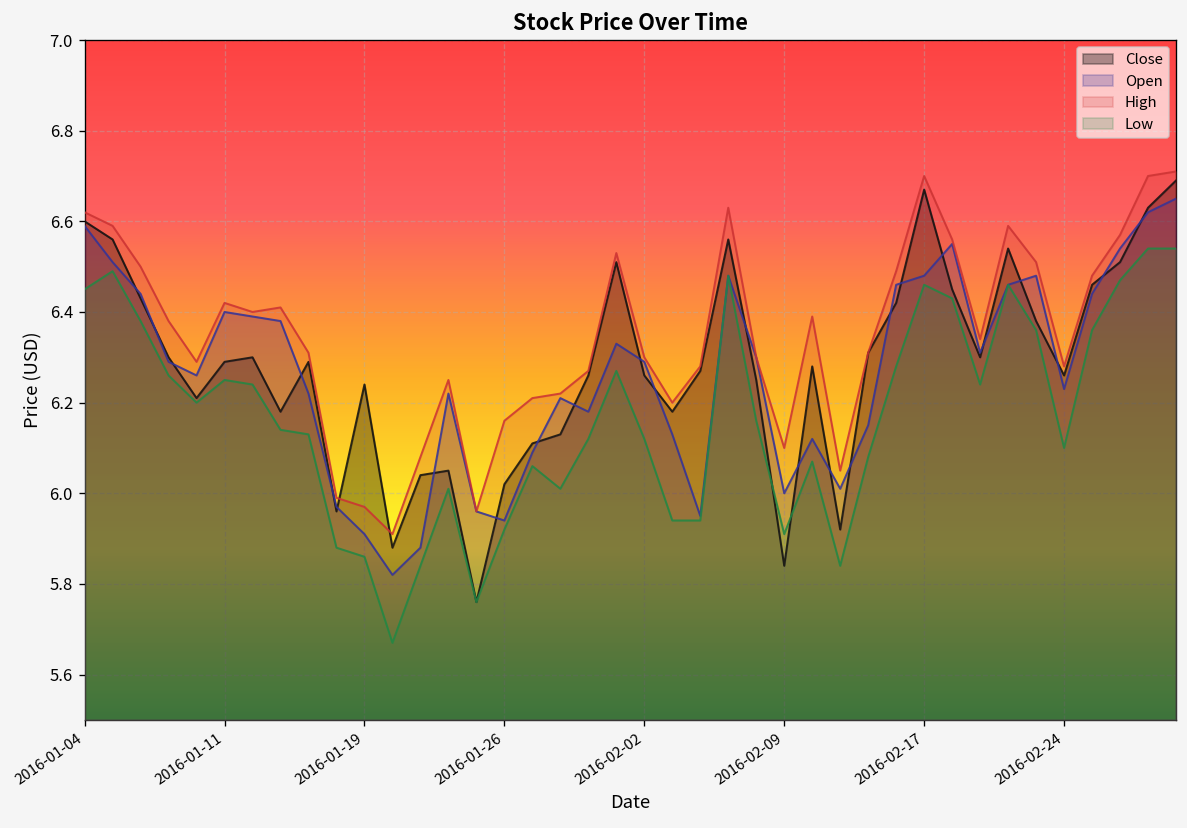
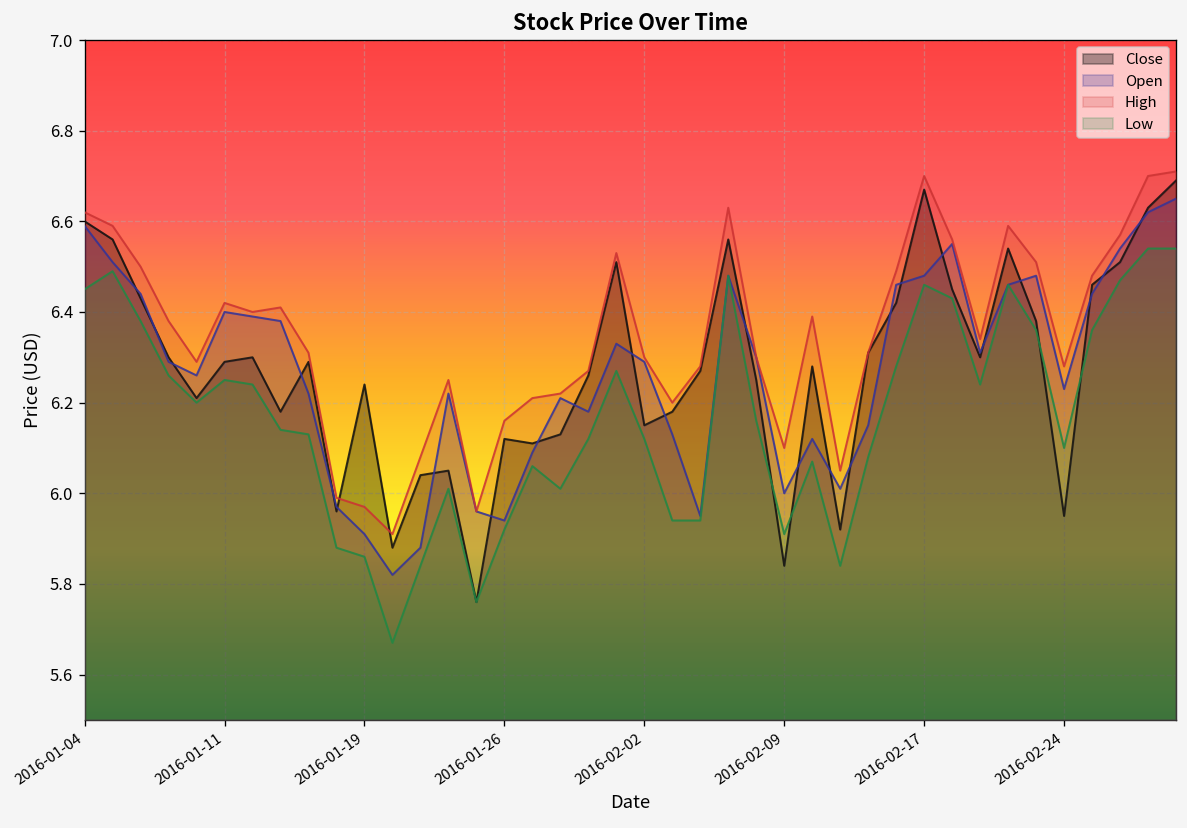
Close, 2016-01-26: 6.02 -> 6.12
Close, 2016-02-02: 6.26 -> 6.15
Close, 2016-02-24: 6.26 -> 5.95
